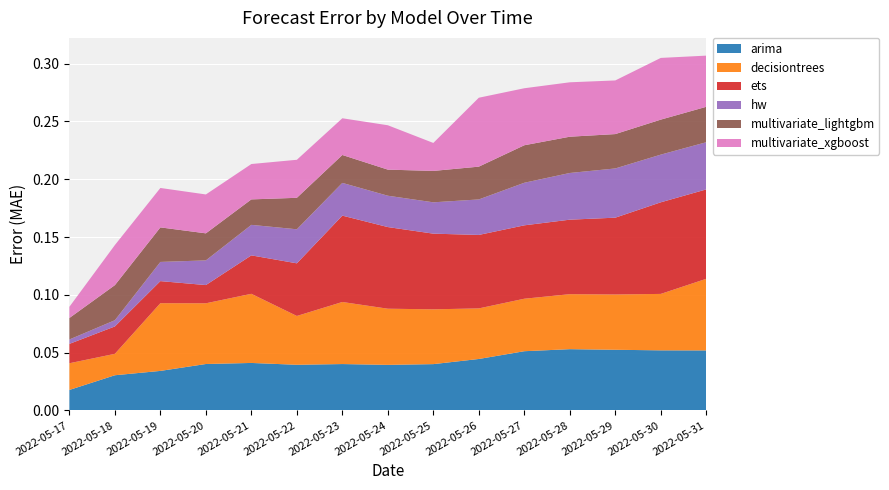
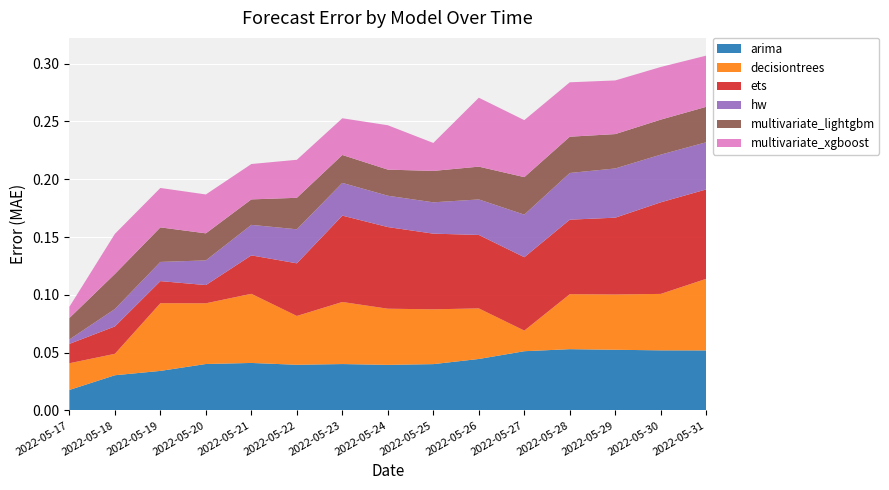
hw, 2022-05-18: 0.005 -> 0.015
decisiontrees, 2022-05-27: 0.045 -> 0.018
multivariate_xgboost, 2022-05-30: 0.053 -> 0.046
